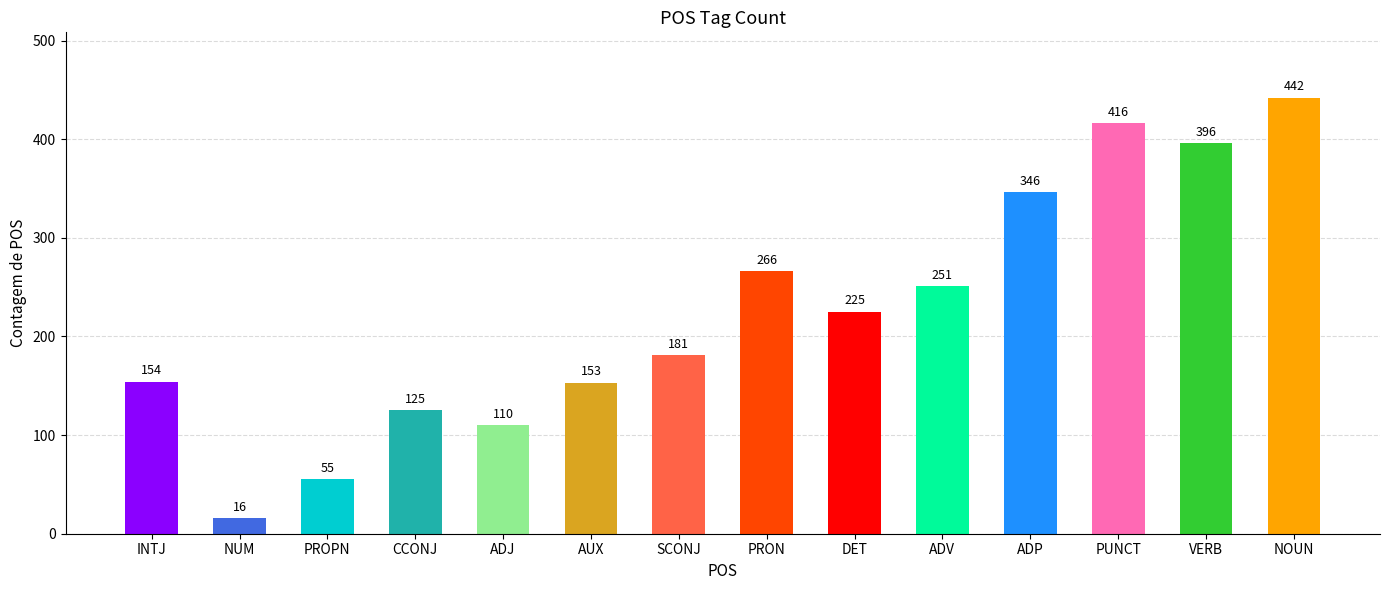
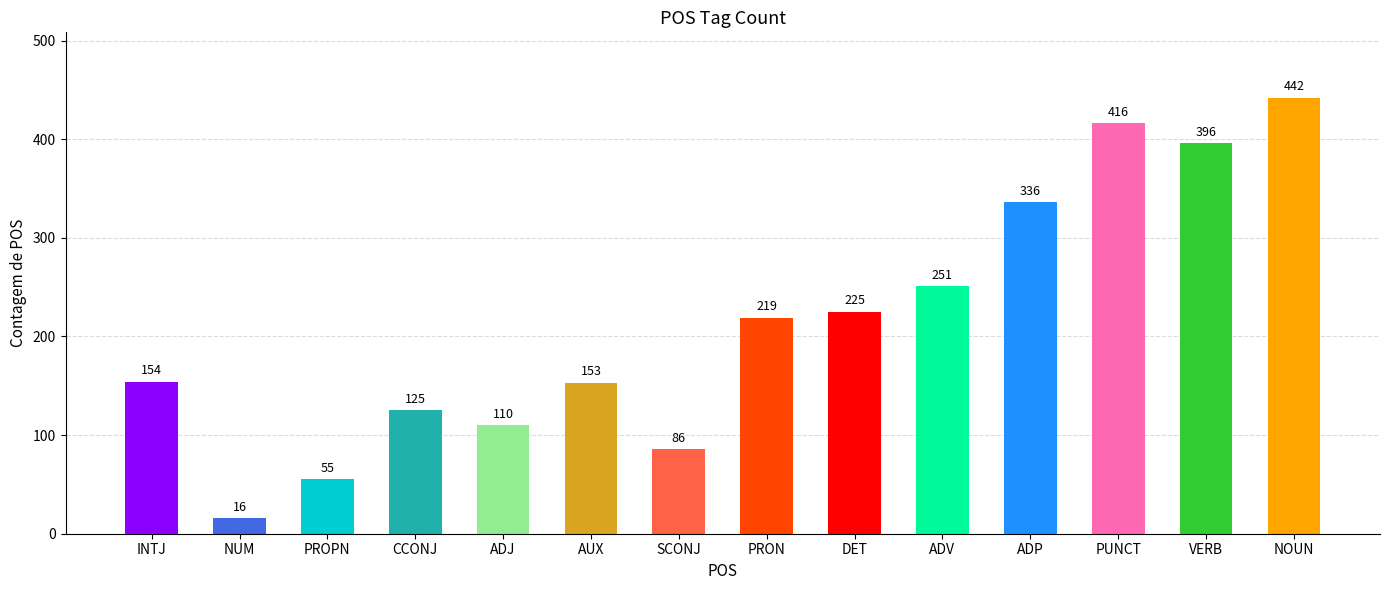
SCONJ: 181 -> 86
PRON: 266 -> 219
ADP: 346 -> 336
